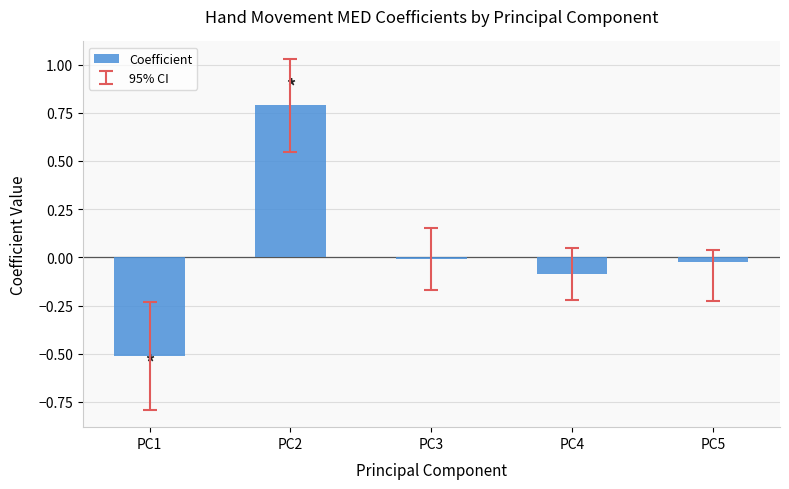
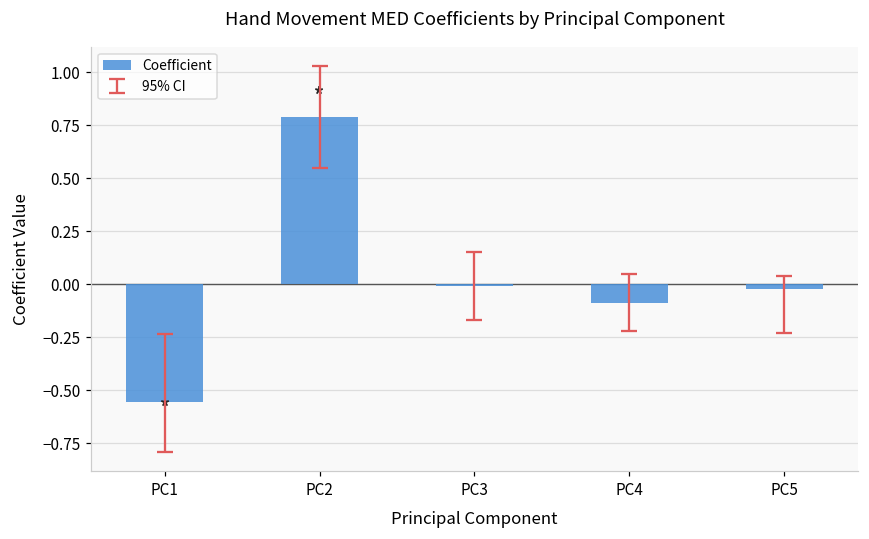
Coefficient, PC1: -0.51 -> -0.56
